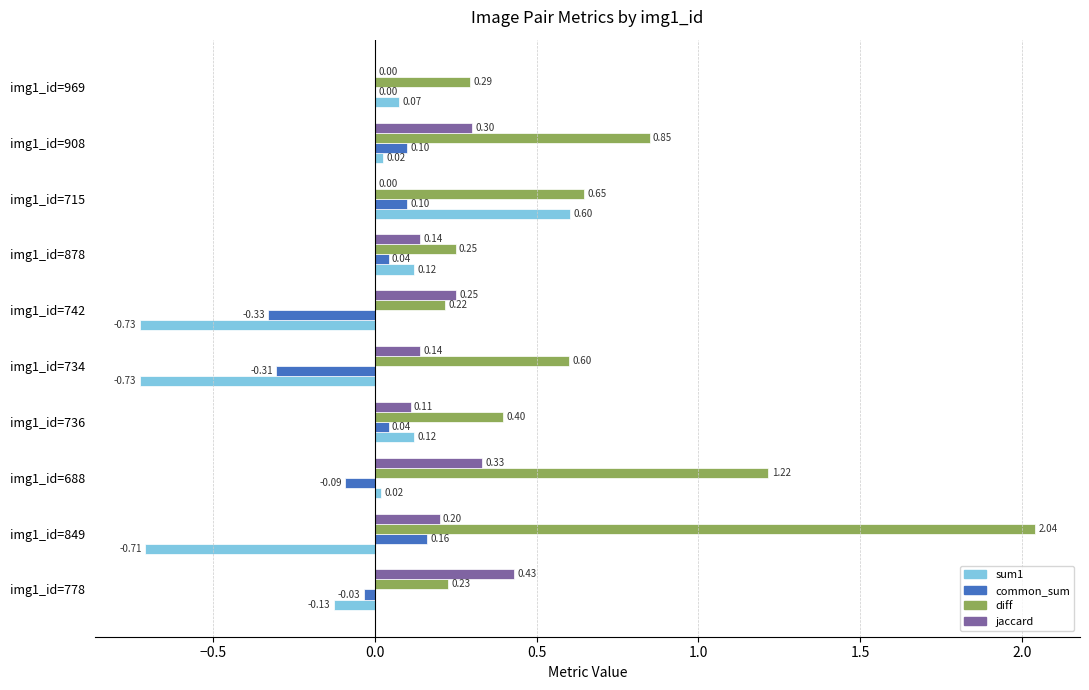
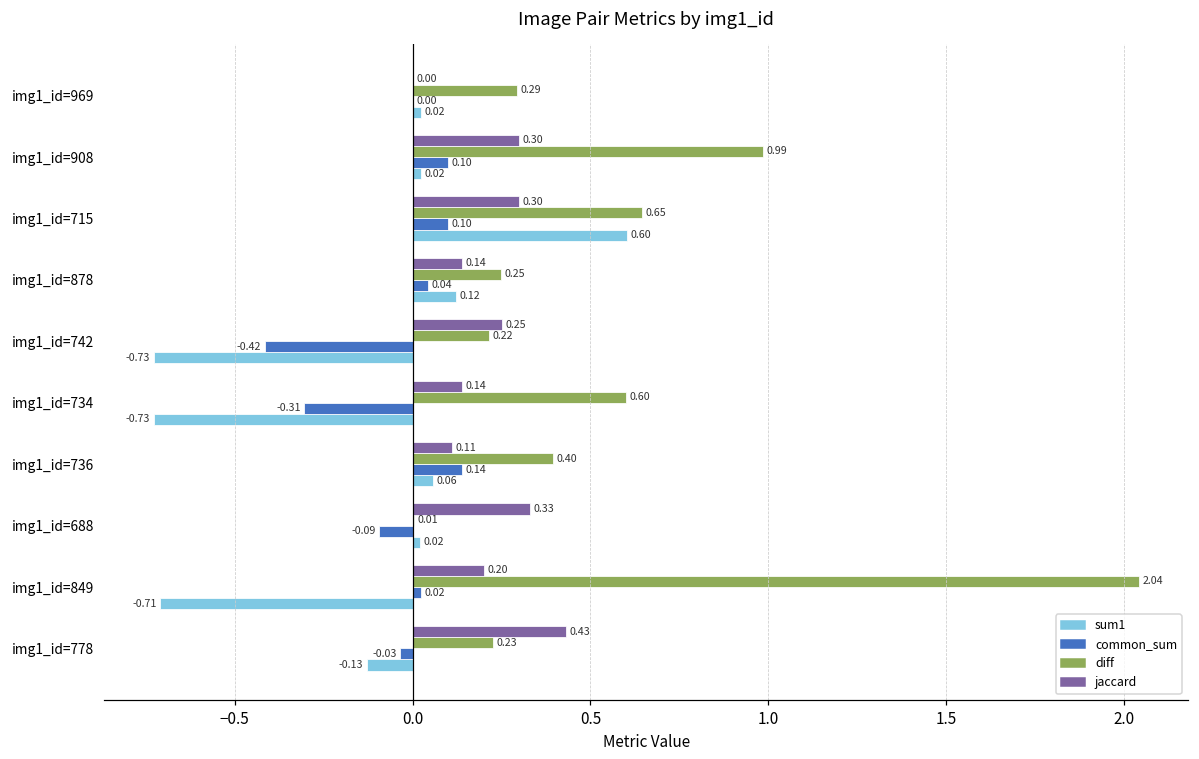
sum1, img1_id=969: 0.07 -> 0.02
diff, img1_id=908: 0.85 -> 0.99
jaccard, img1_id=715: 0.00 -> 0.30
common_sum, img1_id=742: -0.33 -> -0.42
common_sum, img1_id=736: 0.04 -> 0.14
sum1, img1_id=736: 0.12 -> 0.06
diff, img1_id=688: 1.22 -> 0.01
common_sum, img1_id=849: 0.16 -> 0.02
